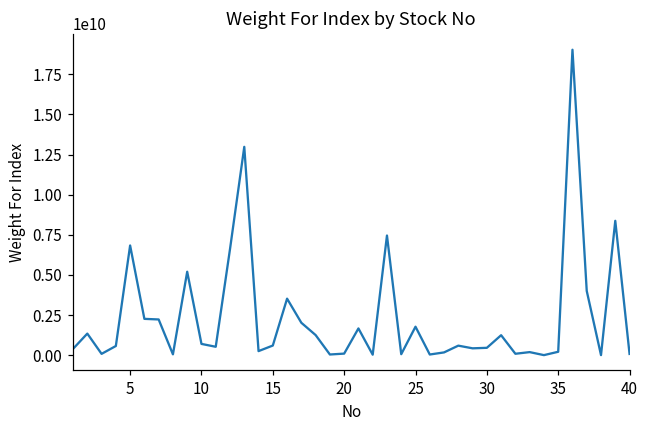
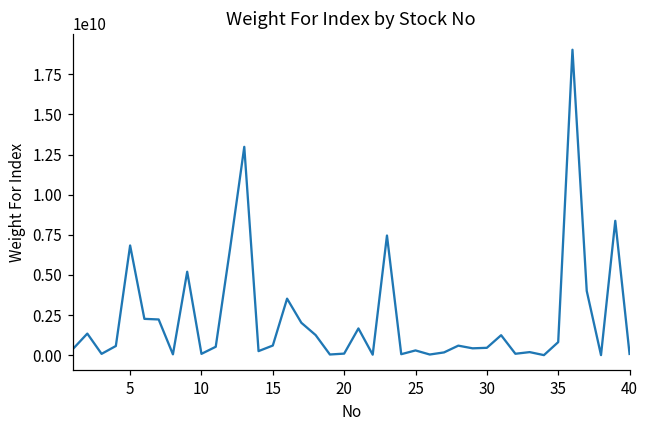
10: 700000000 -> 100000000
25: 1800000000 -> 300000000
35: 200000000 -> 800000000
